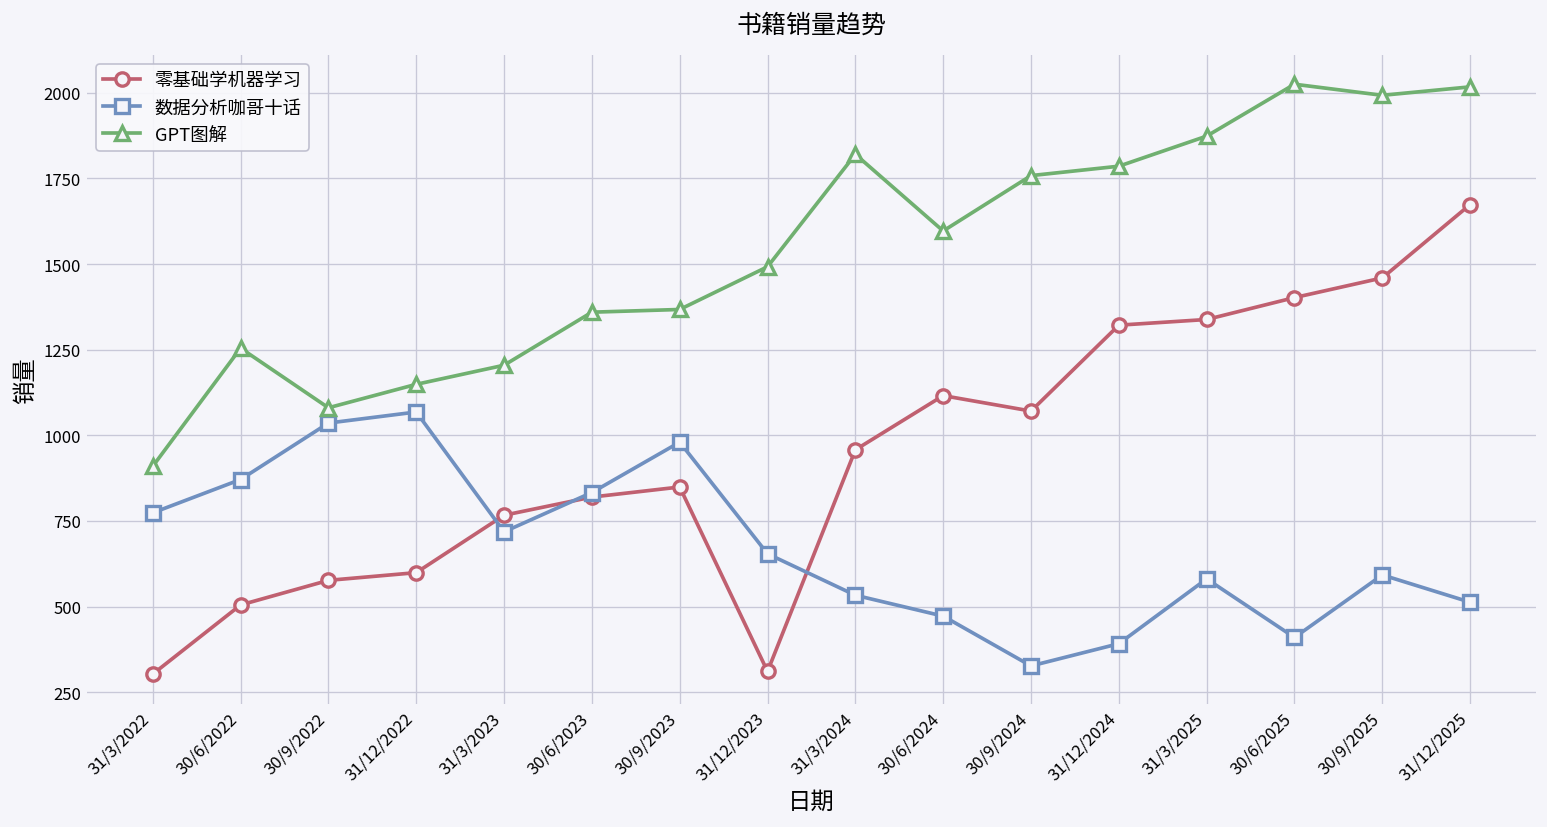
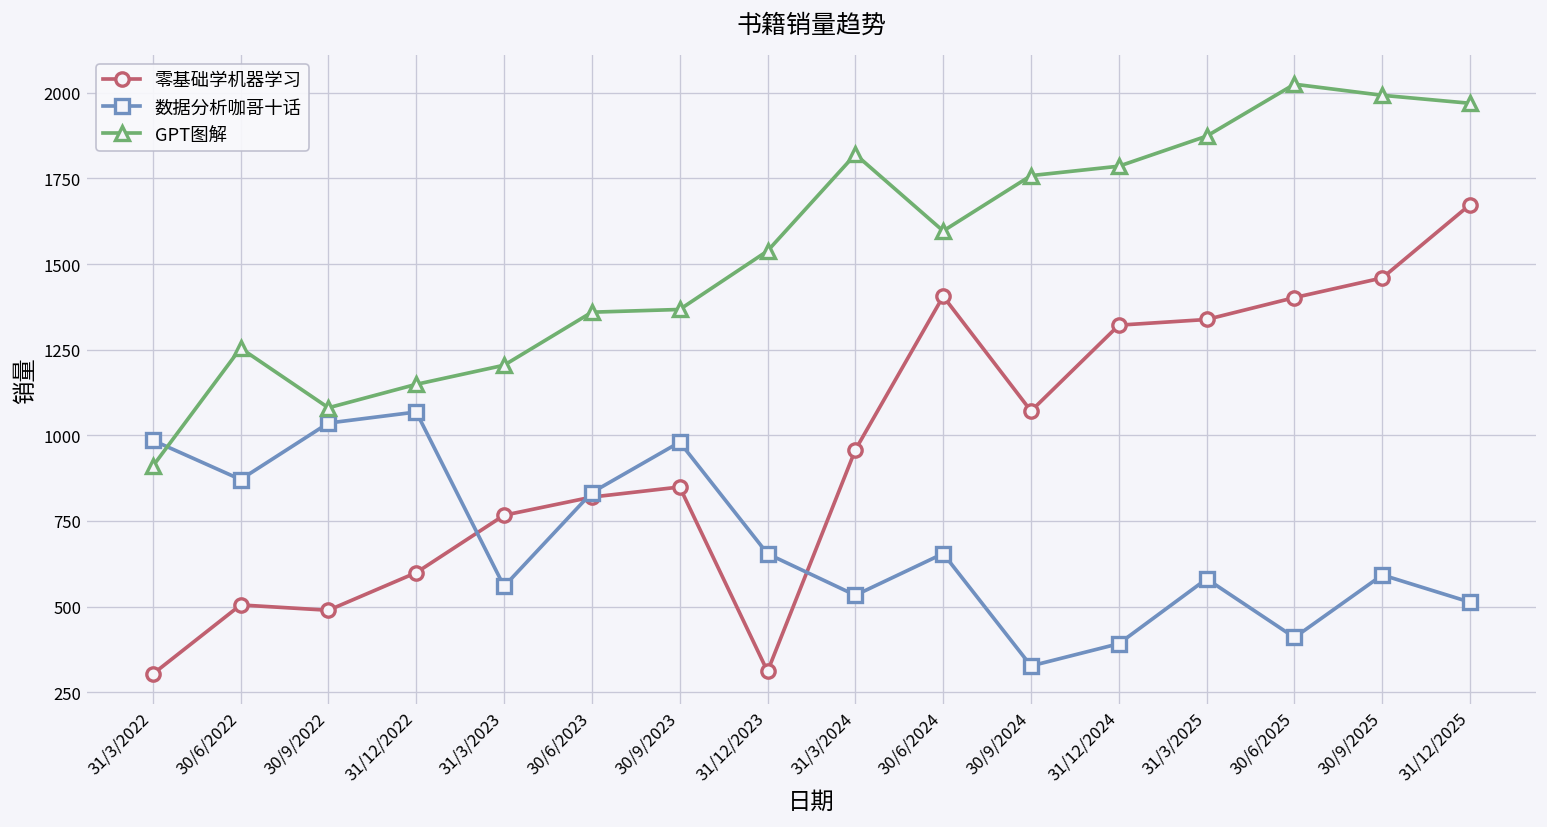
数据分析咖哥十话, 31/3/2022: 770 -> 990
零基础学机器学习, 30/9/2022: 580 -> 490
数据分析咖哥十话, 31/3/2023: 720 -> 560
GPT图解, 31/12/2023: 1490 -> 1540
零基础学机器学习, 30/6/2024: 1120 -> 1410
数据分析咖哥十话, 30/6/2024: 470 -> 650
GPT图解, 31/12/2025: 2020 -> 1970
